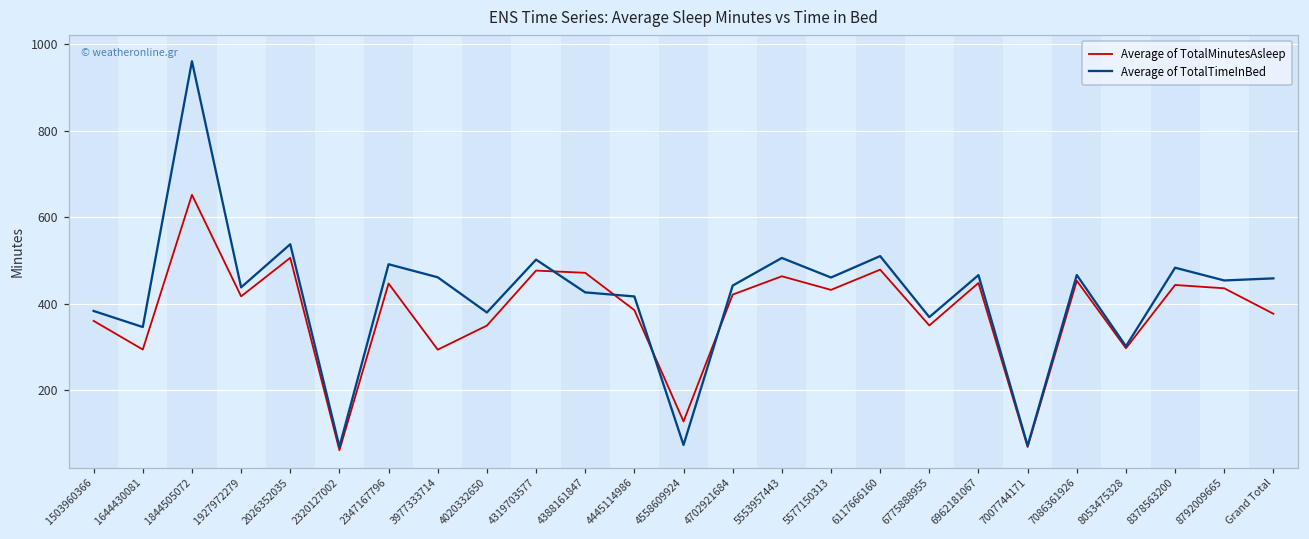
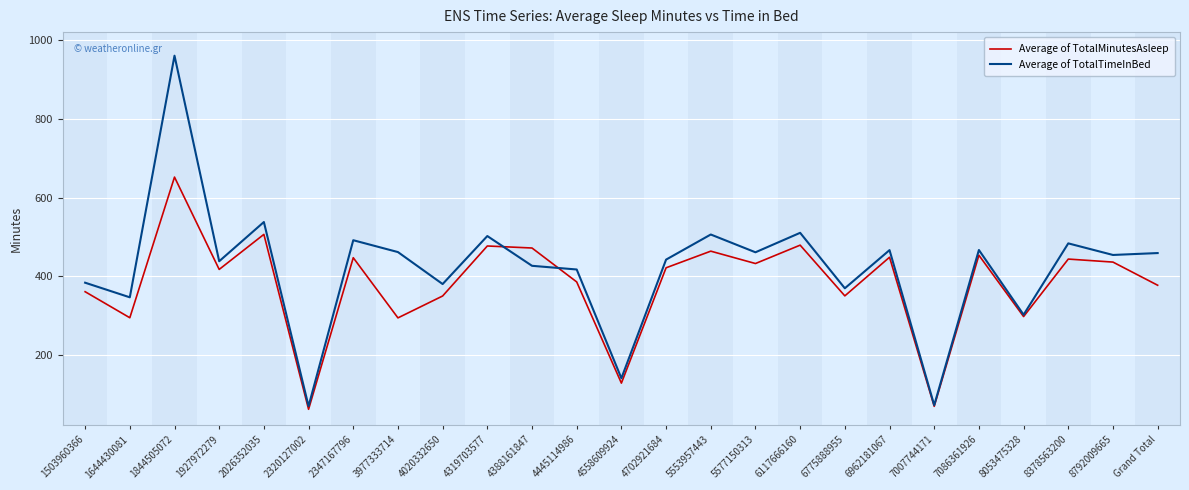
Average of TotalTimeInBed, 4558609924: 70 -> 140
